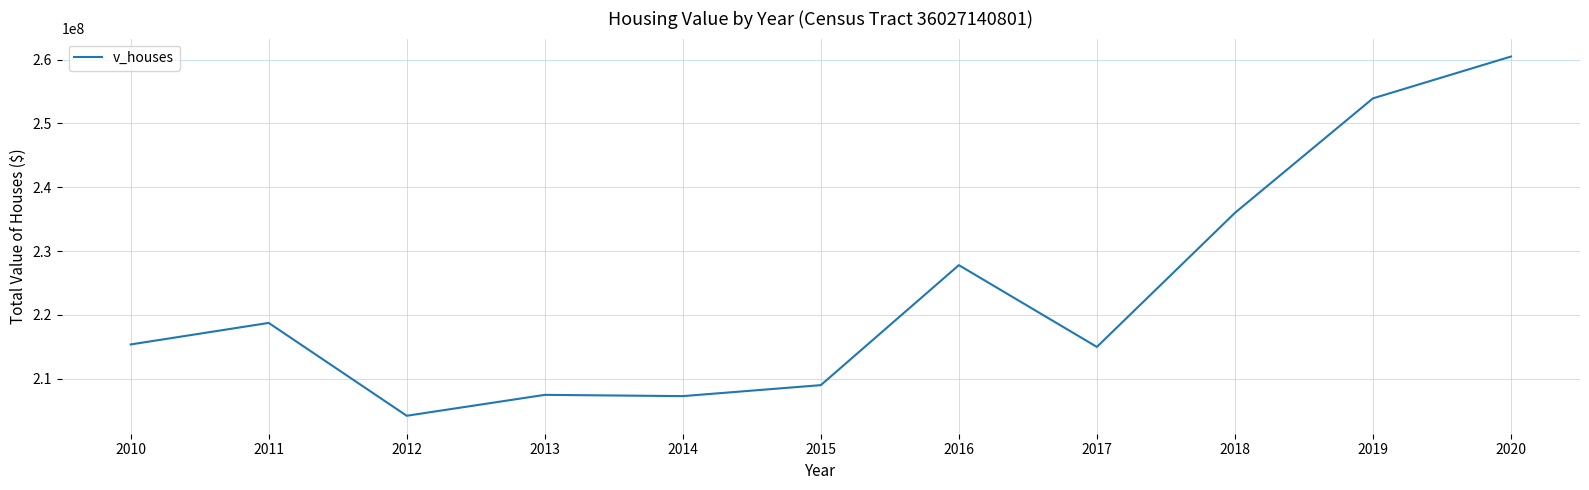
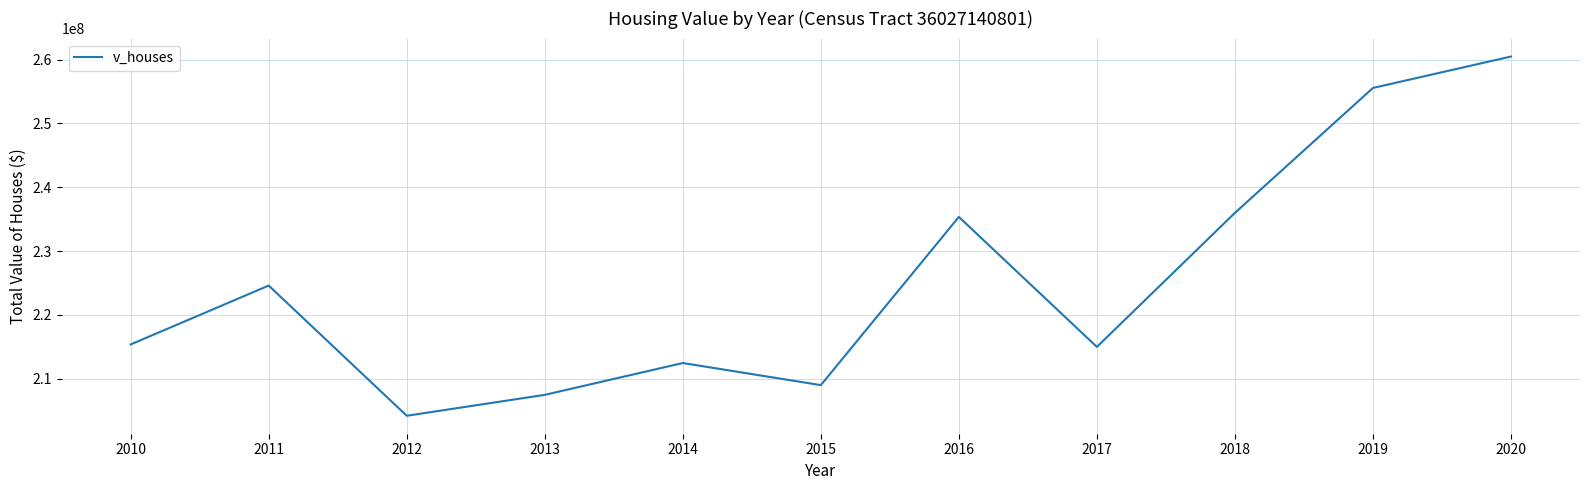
2011: 219000000 -> 225000000
2014: 207000000 -> 212000000
2016: 228000000 -> 235000000
2019: 254000000 -> 256000000
